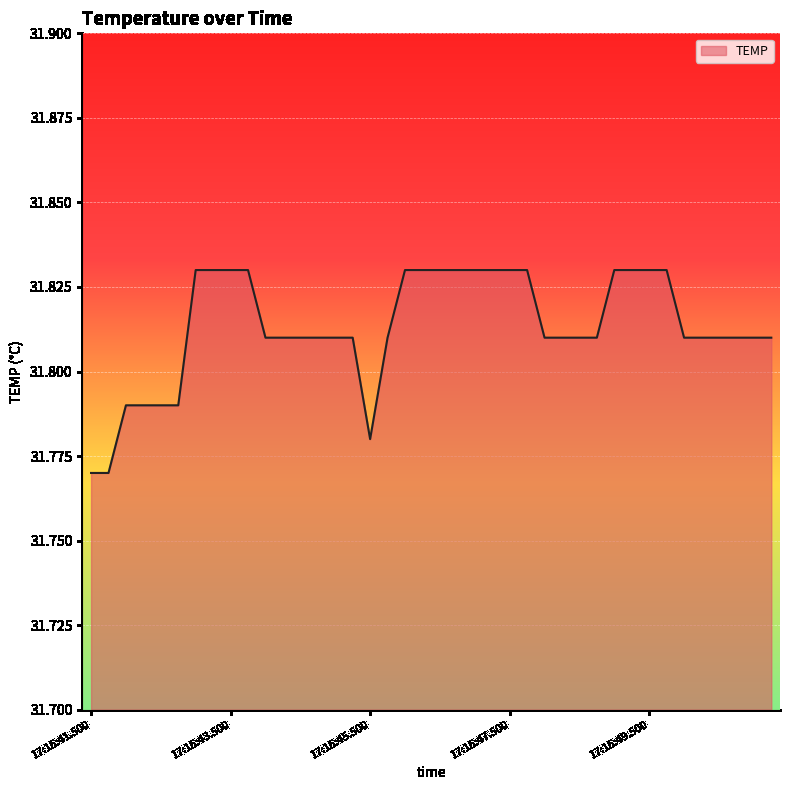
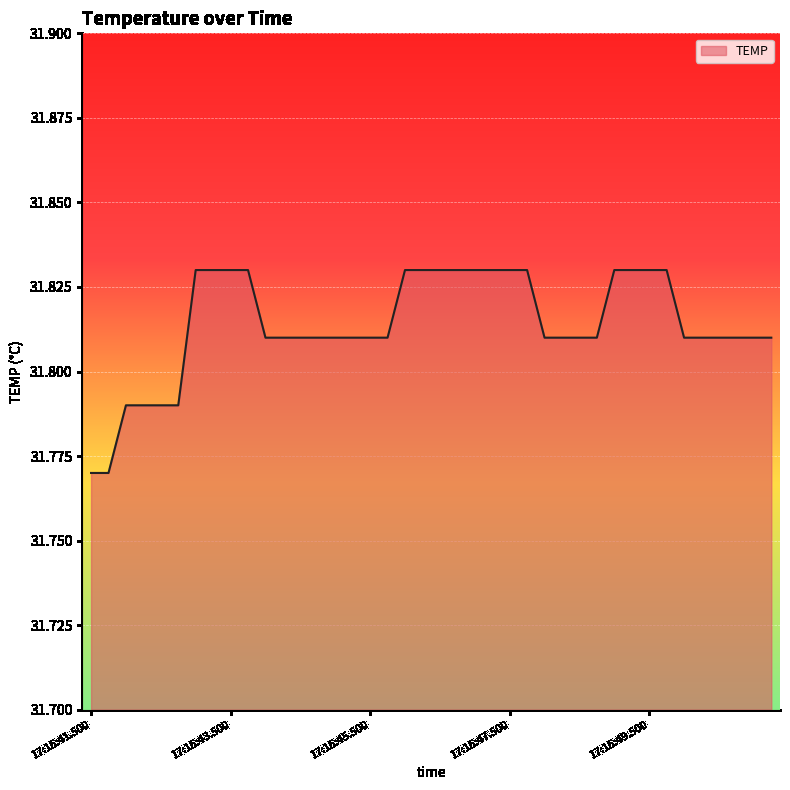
17:15:45.500: 31.78 -> 31.81
